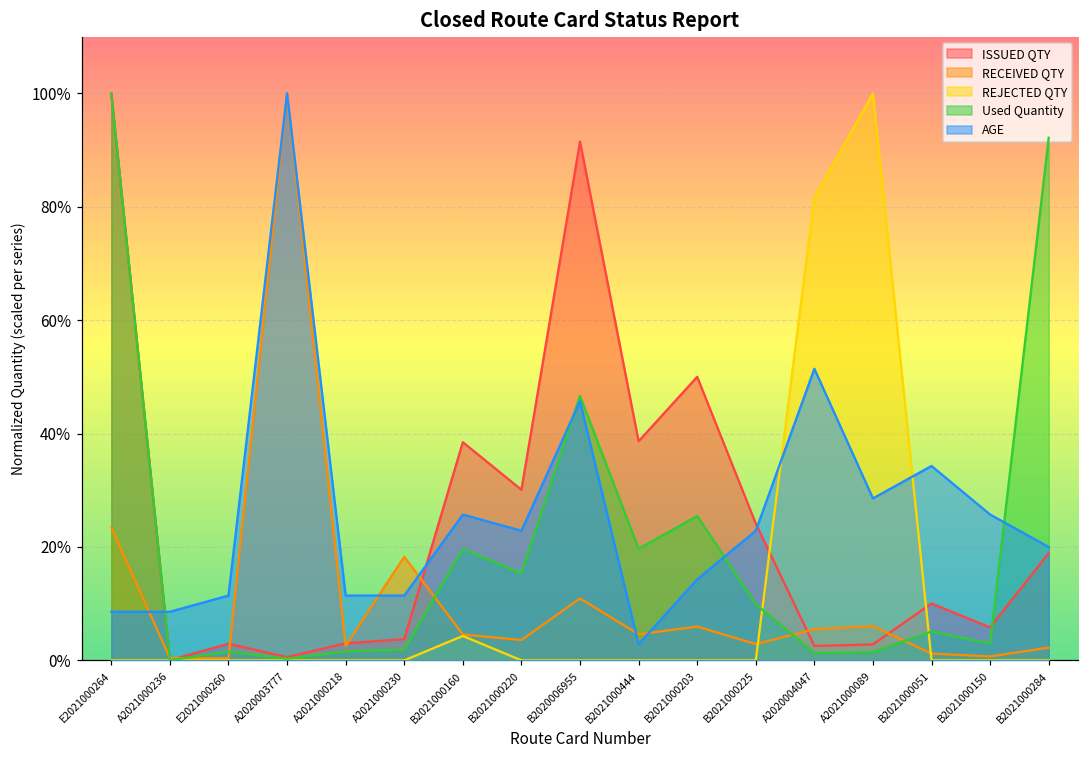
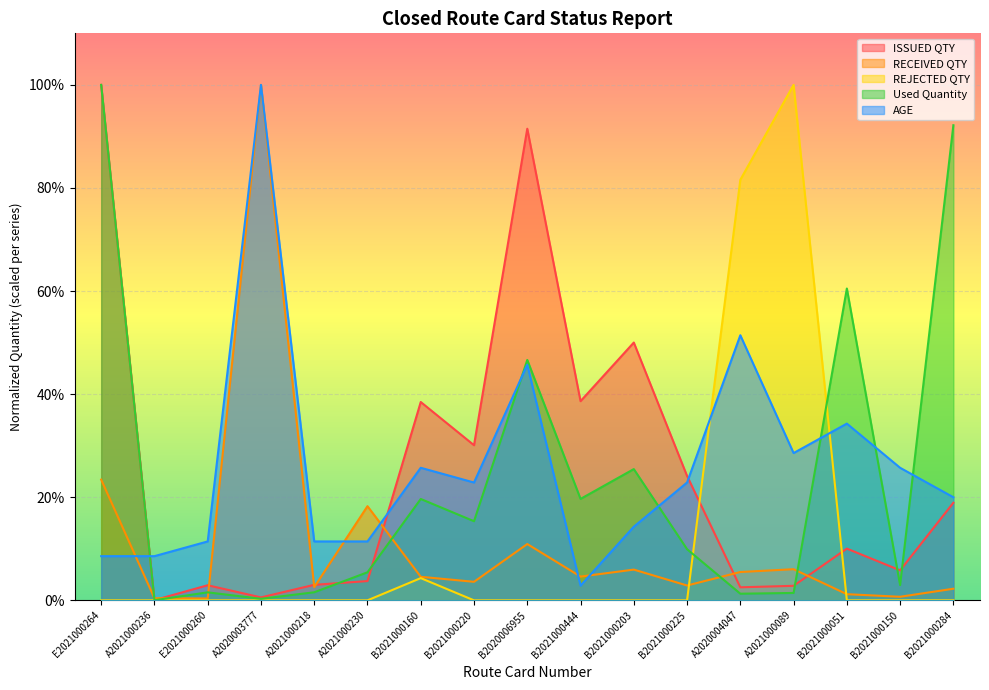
Used Quantity, A2021000230: 2% -> 5%
Used Quantity, B2021000051: 5% -> 60%
